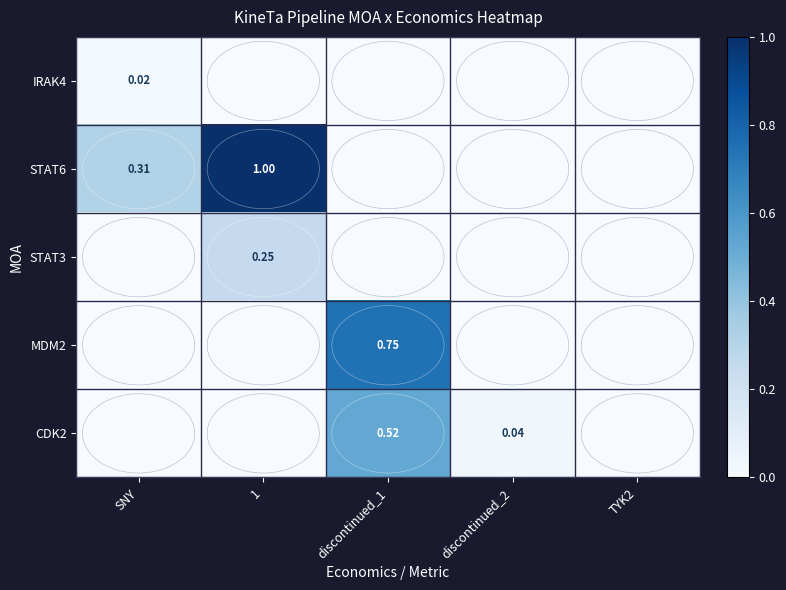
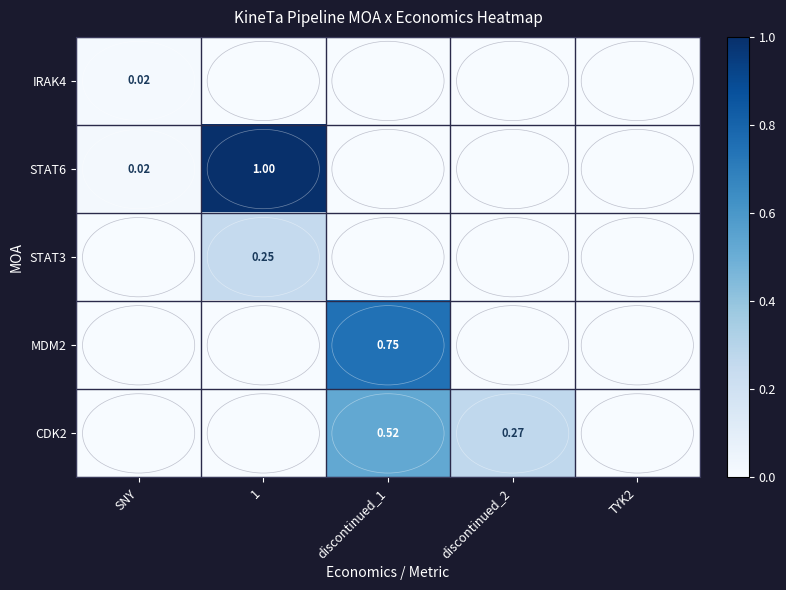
STAT6, SNY: 0.31 -> 0.02
CDK2, discontinued_2: 0.04 -> 0.27
